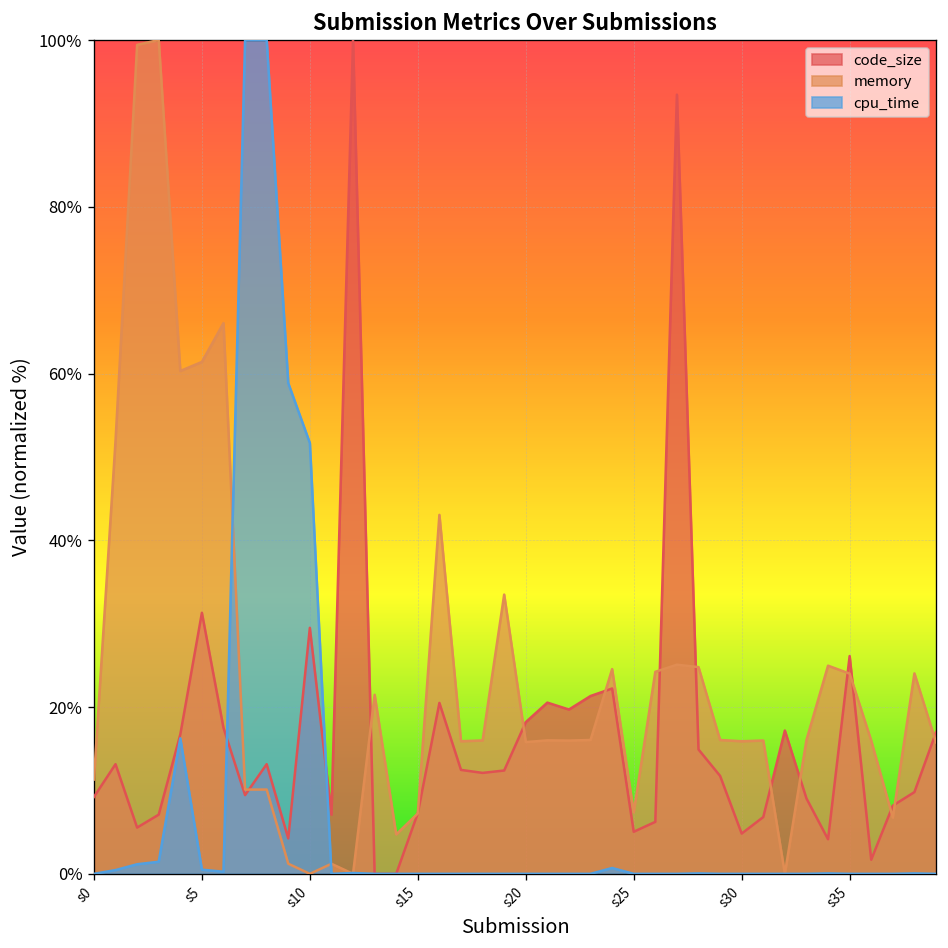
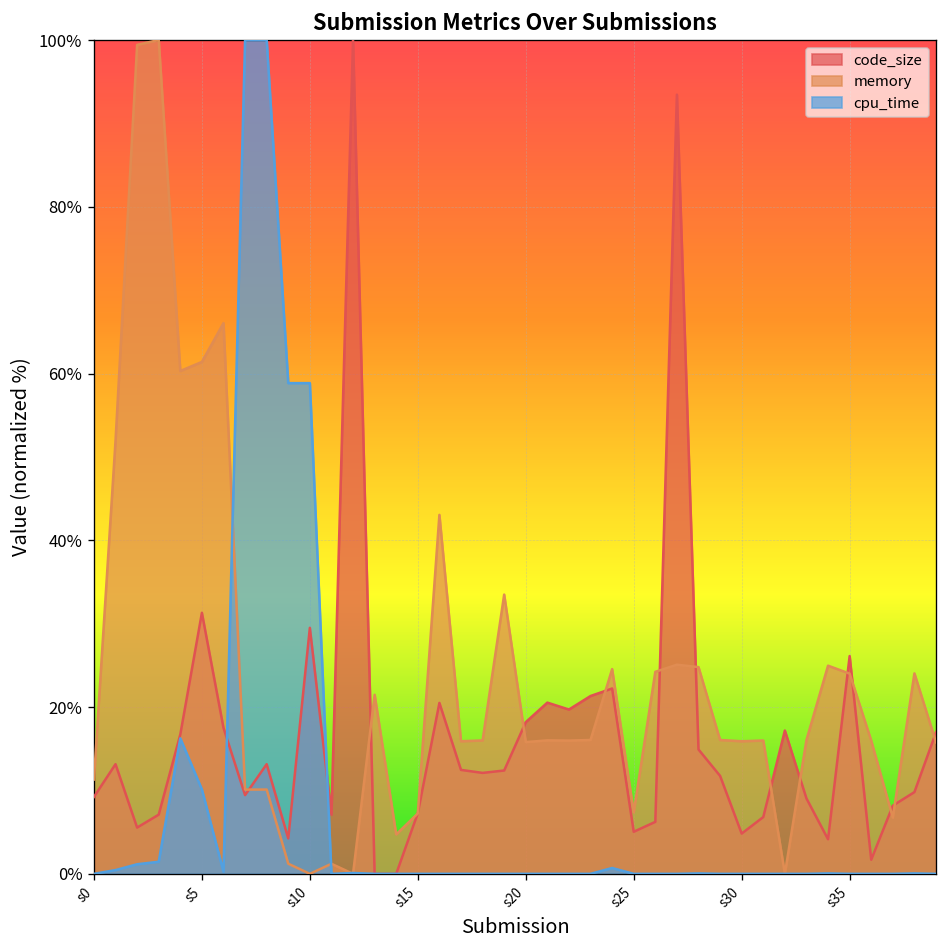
cpu_time, s5: 1% -> 10%
cpu_time, s10: 52% -> 59%
